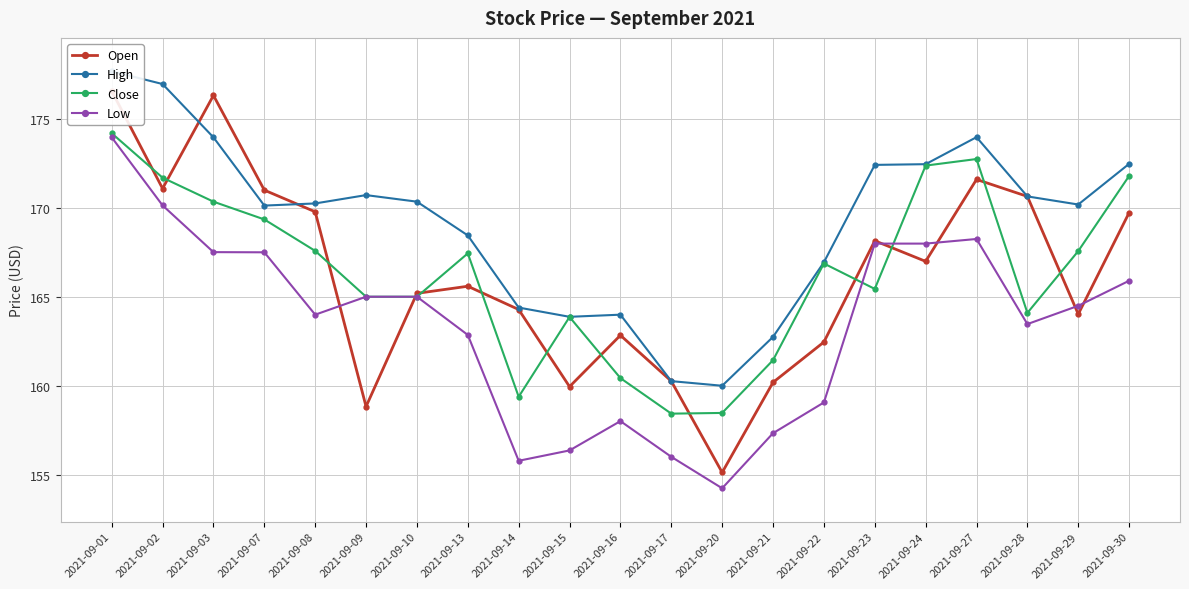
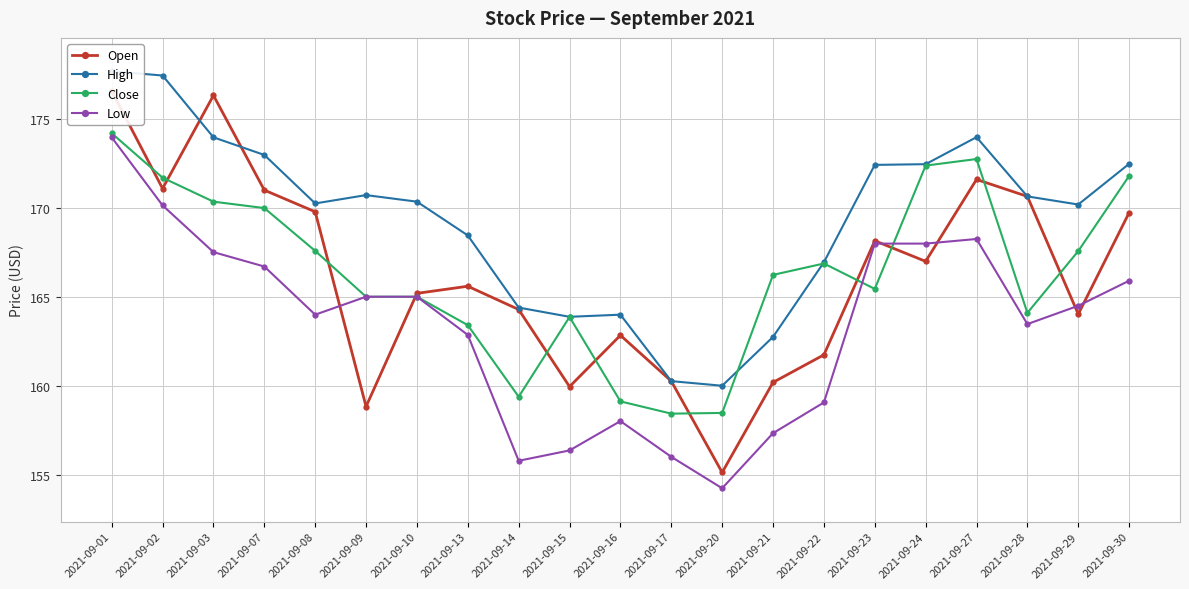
High, 2021-09-02: 177.0 -> 177.5
High, 2021-09-07: 170.1 -> 173.0
Close, 2021-09-07: 169.4 -> 170.0
Low, 2021-09-07: 167.5 -> 166.7
Close, 2021-09-13: 167.5 -> 163.4
Close, 2021-09-16: 160.4 -> 159.1
Close, 2021-09-21: 161.4 -> 166.2
Open, 2021-09-22: 162.5 -> 161.7
